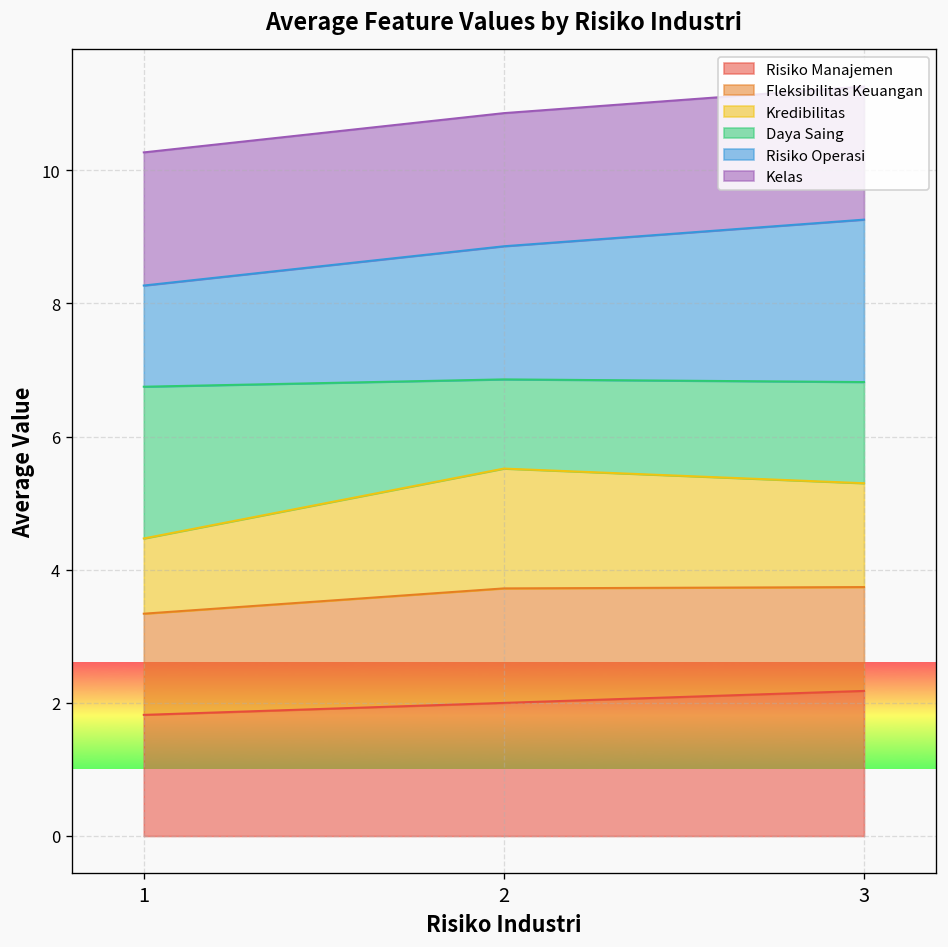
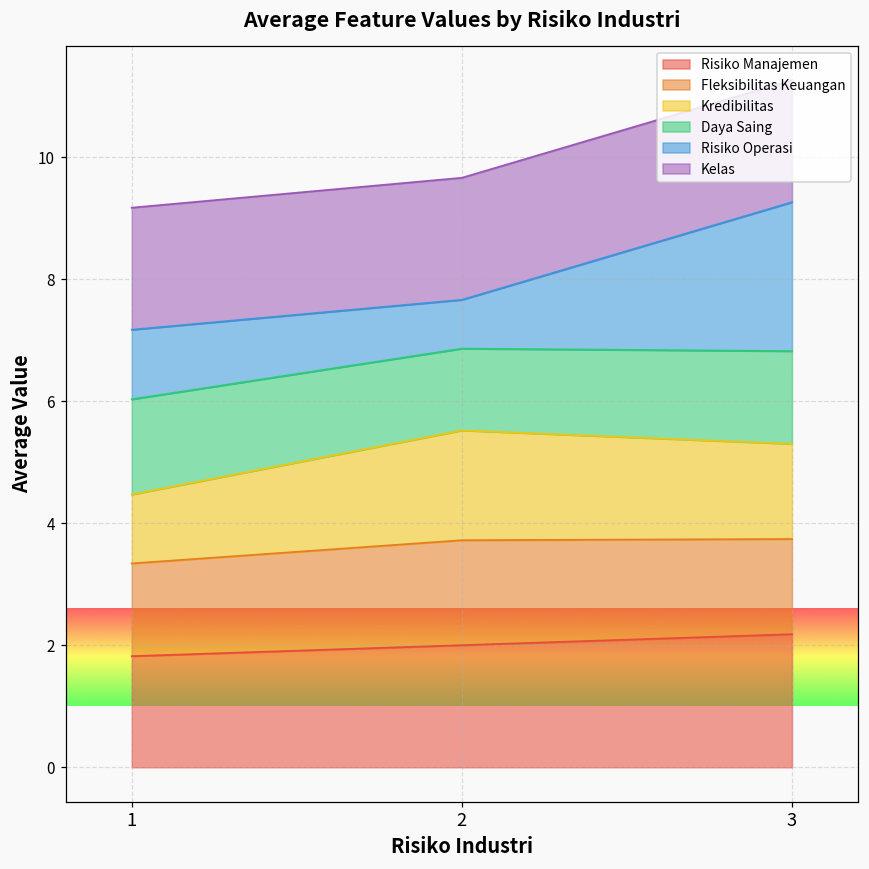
Daya Saing, 1: 2.3 -> 1.6
Risiko Operasi, 1: 1.5 -> 1.1
Risiko Operasi, 2: 2.0 -> 0.8
